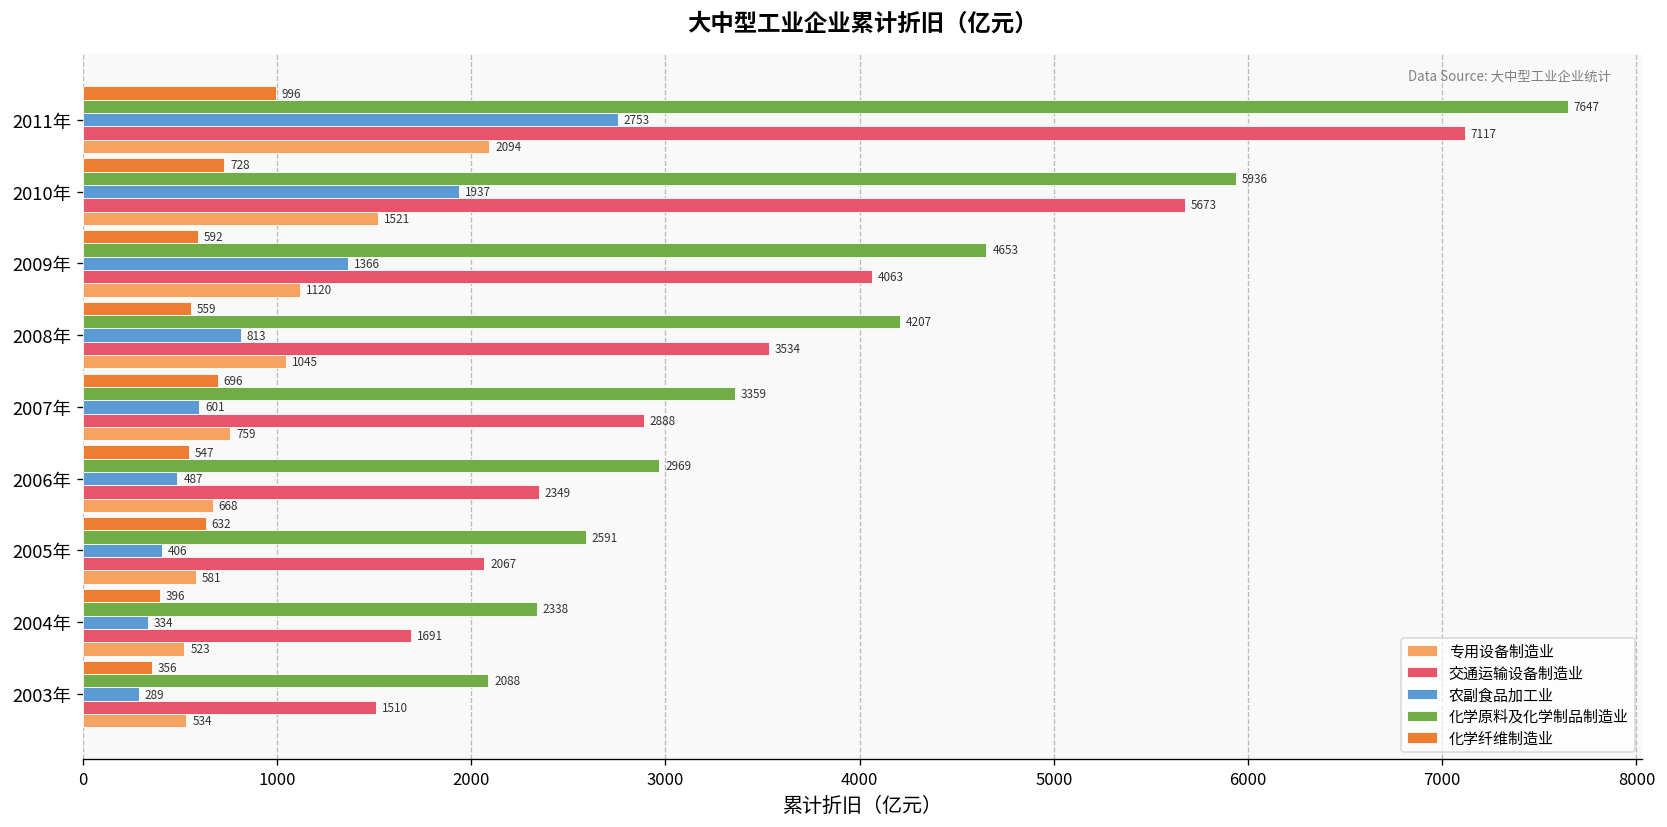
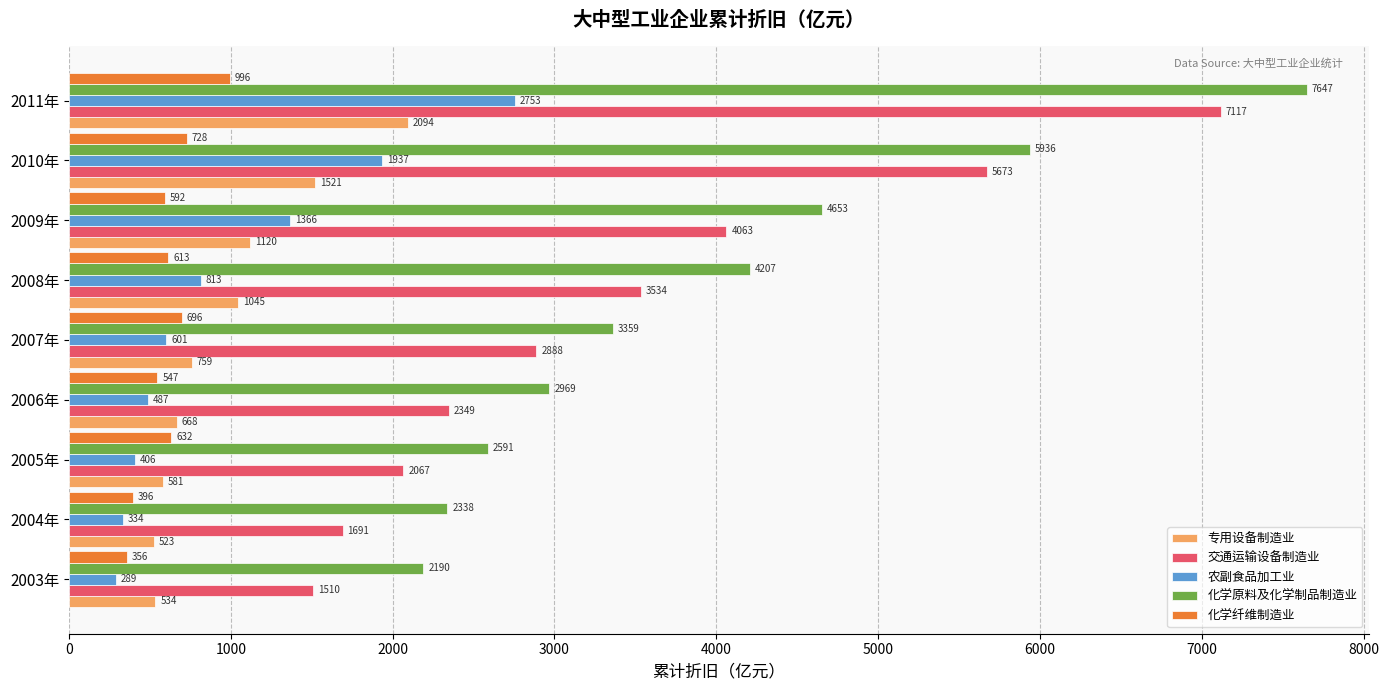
化学纤维制造业, 2008年: 559 -> 613
化学原料及化学制品制造业, 2003年: 2088 -> 2190
